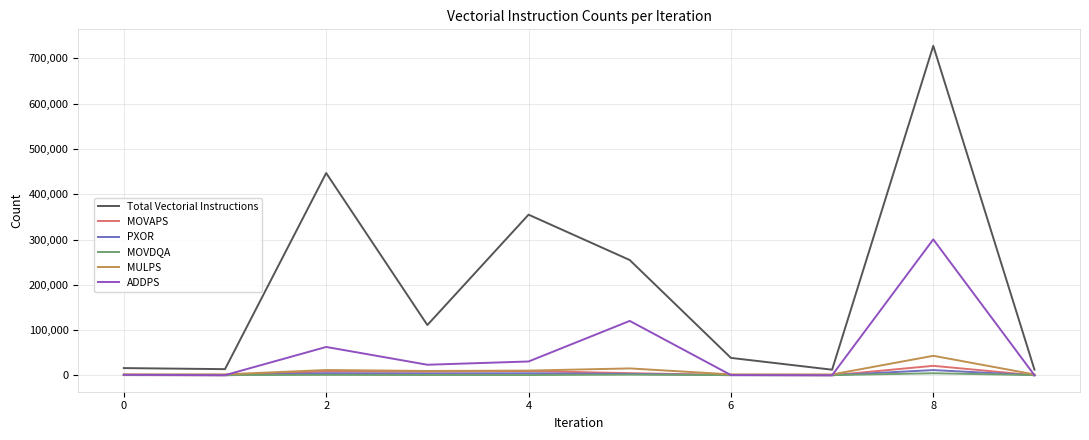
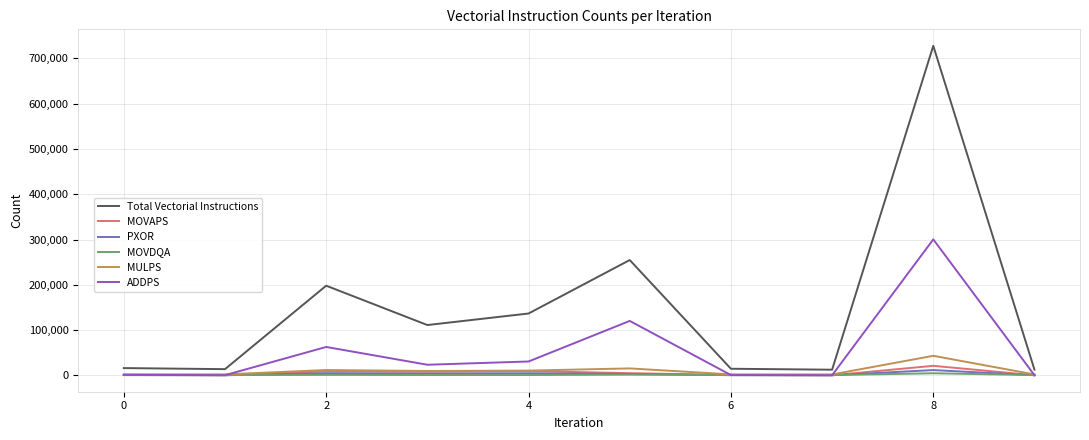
Total Vectorial Instructions, 2: 450,000 -> 200,000
Total Vectorial Instructions, 4: 350,000 -> 140,000
Total Vectorial Instructions, 6: 40,000 -> 10,000
